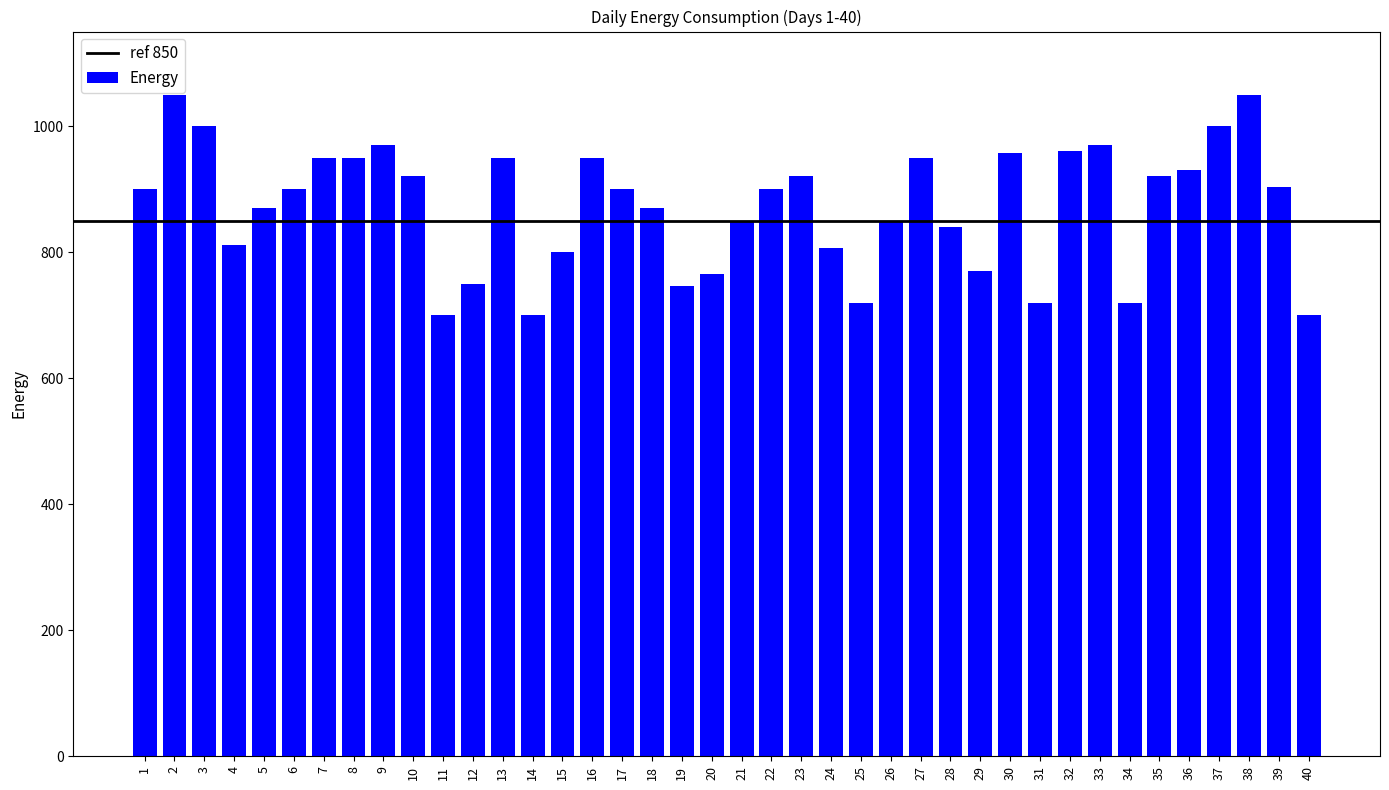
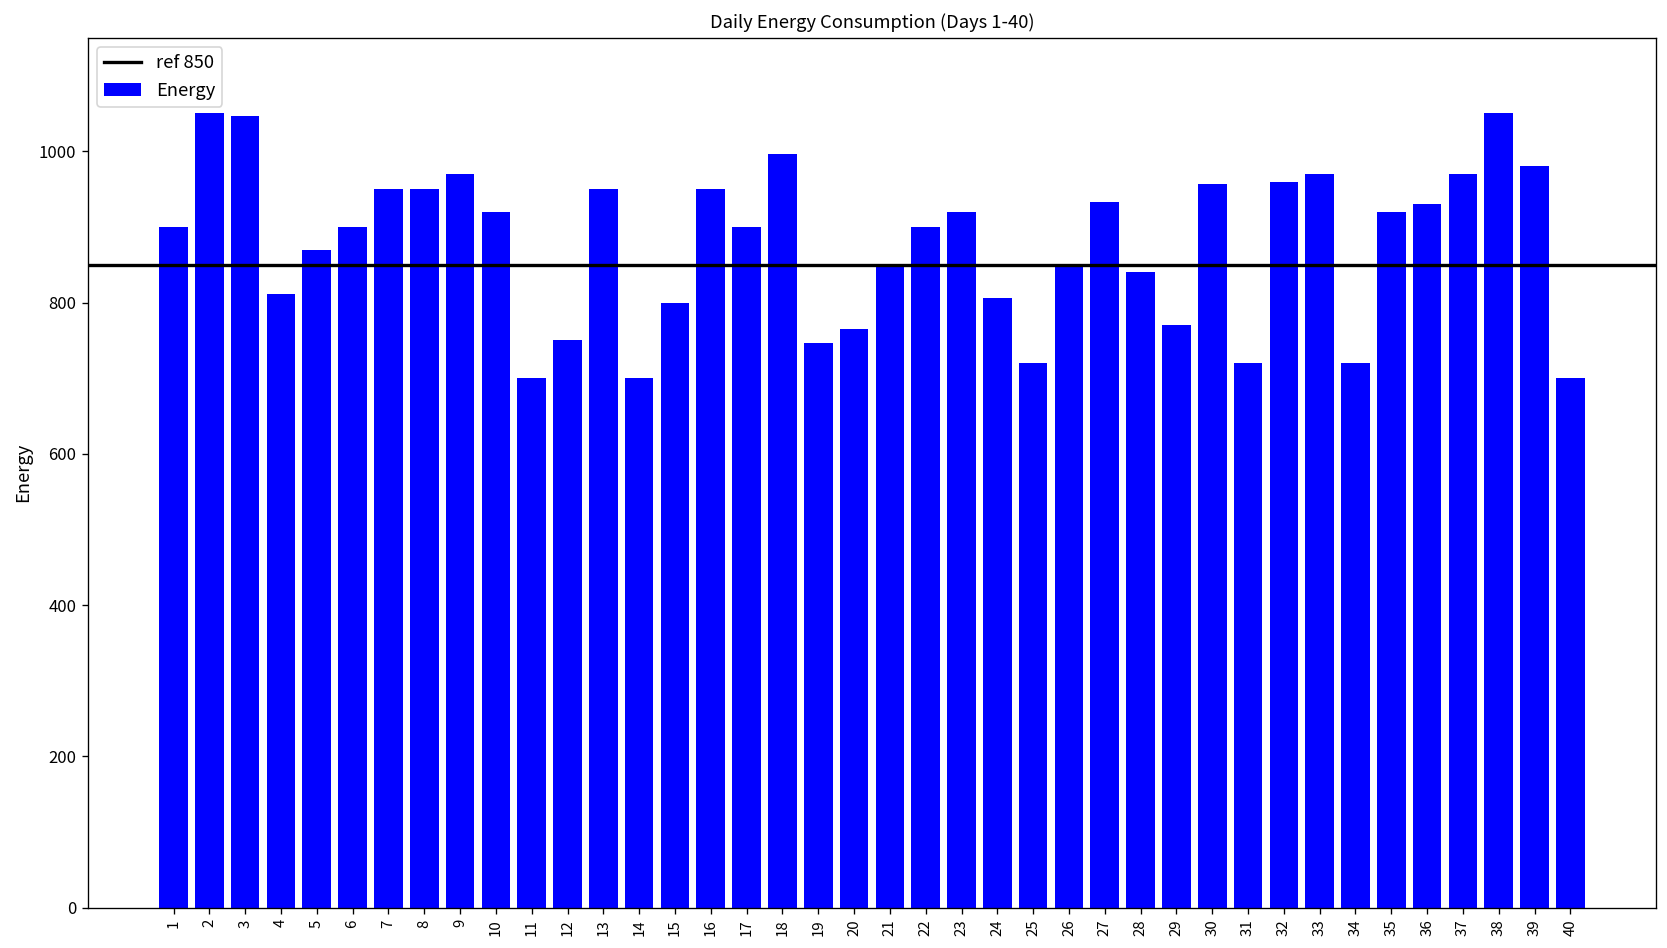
3: 1000 -> 1050
18: 870 -> 1000
27: 950 -> 930
37: 1000 -> 970
39: 900 -> 980
